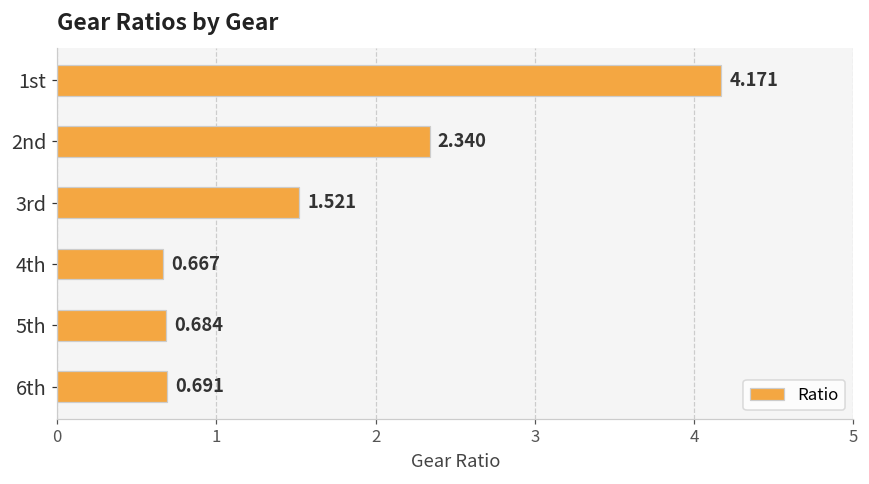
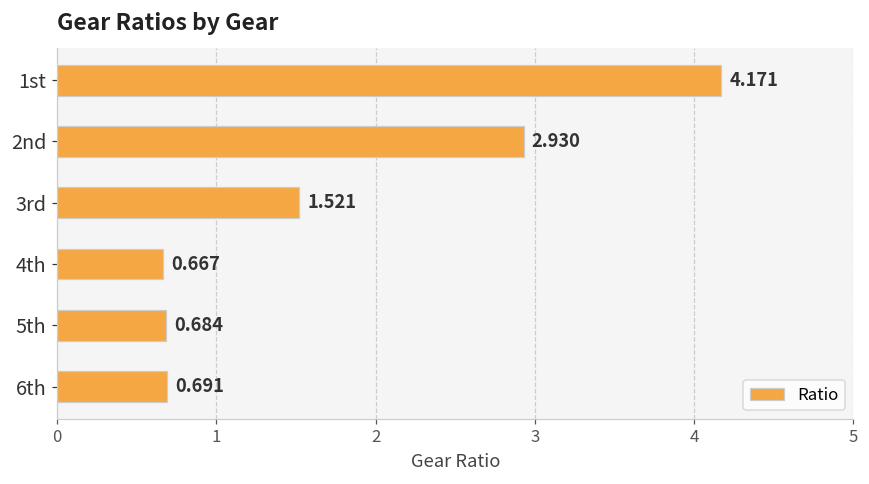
2nd: 2.340 -> 2.930
